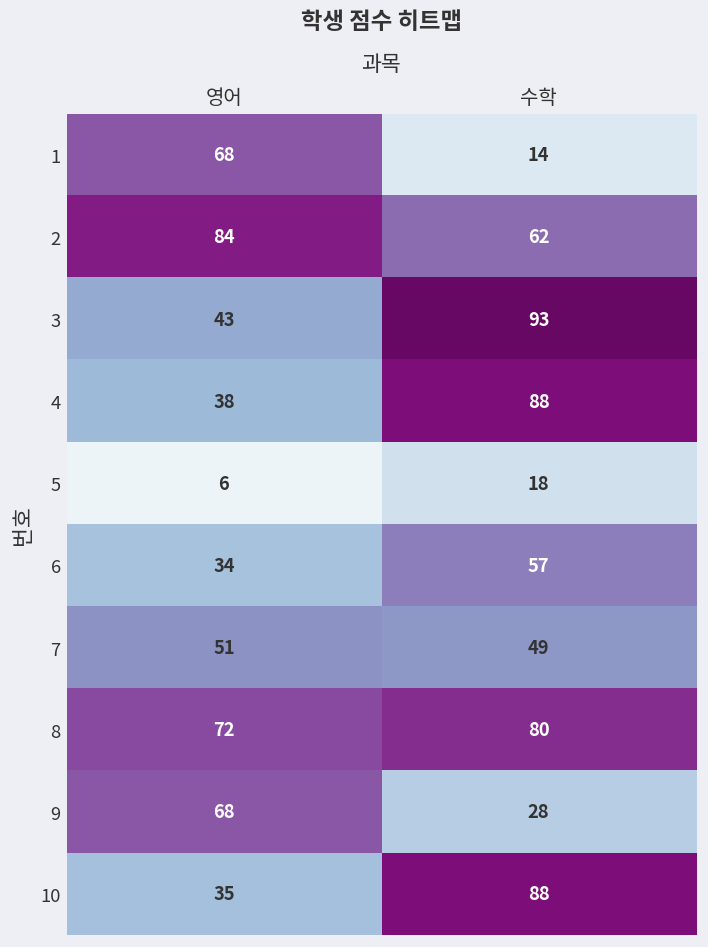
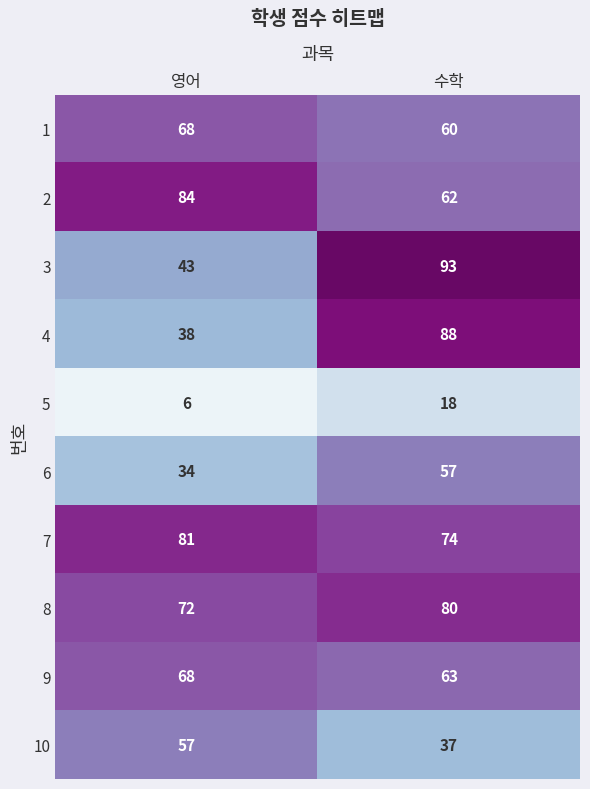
1, 수학: 14 -> 60
7, 영어: 51 -> 81
7, 수학: 49 -> 74
9, 수학: 28 -> 63
10, 영어: 35 -> 57
10, 수학: 88 -> 37
